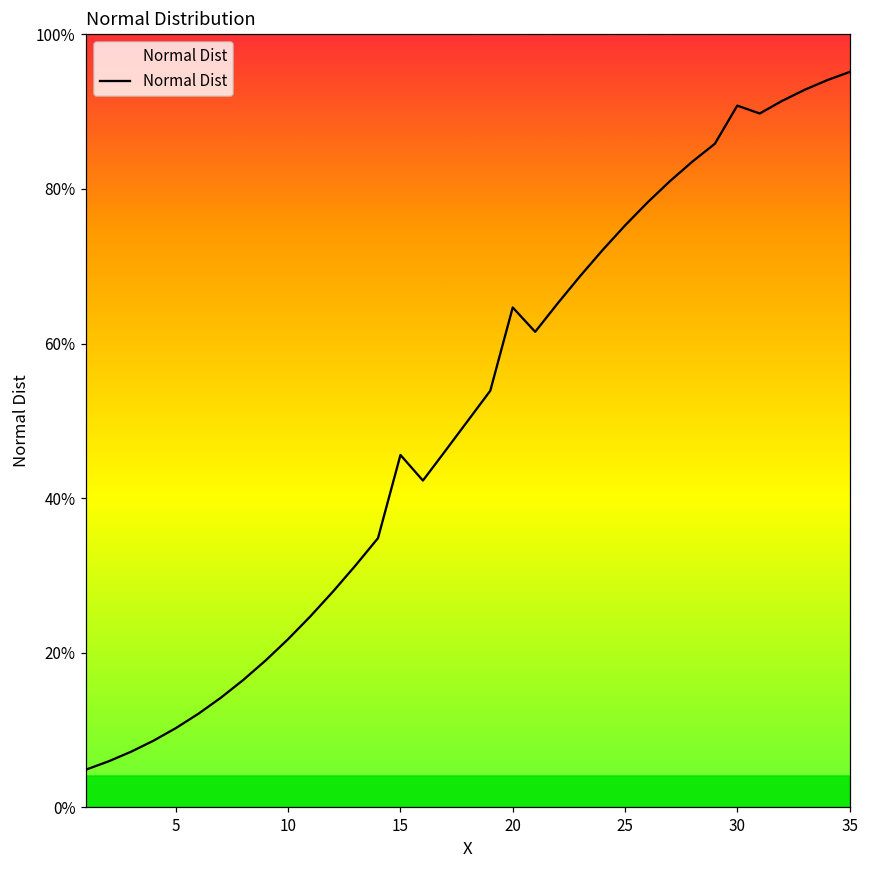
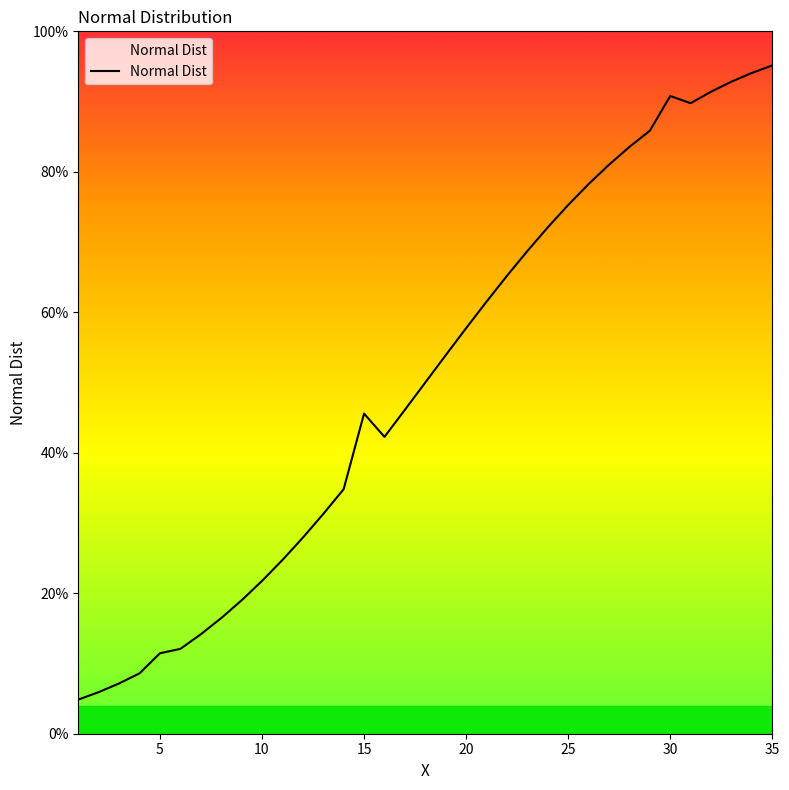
5: 10% -> 11%
20: 65% -> 58%
